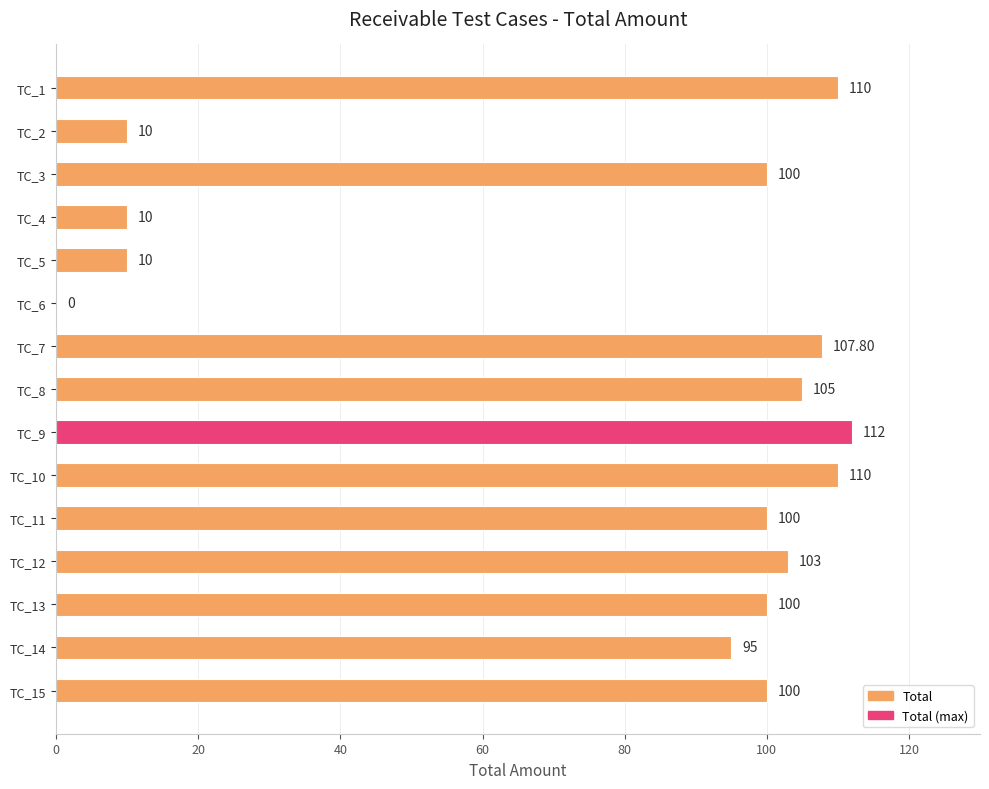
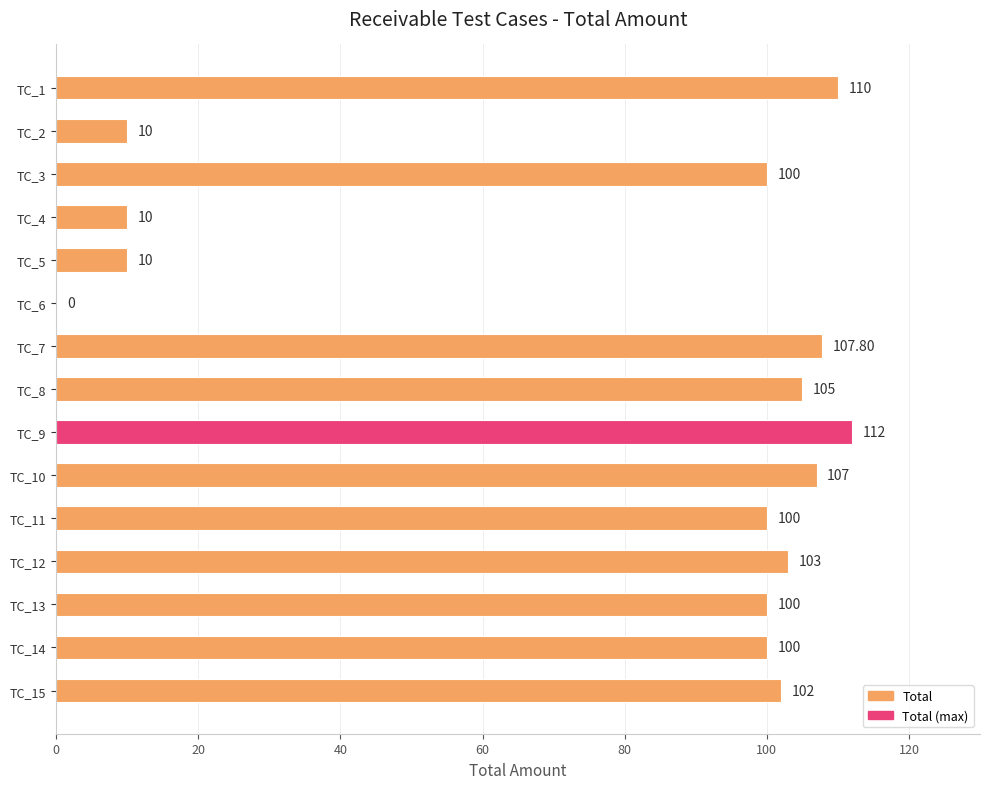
TC_10: 110 -> 107
TC_14: 95 -> 100
TC_15: 100 -> 102
